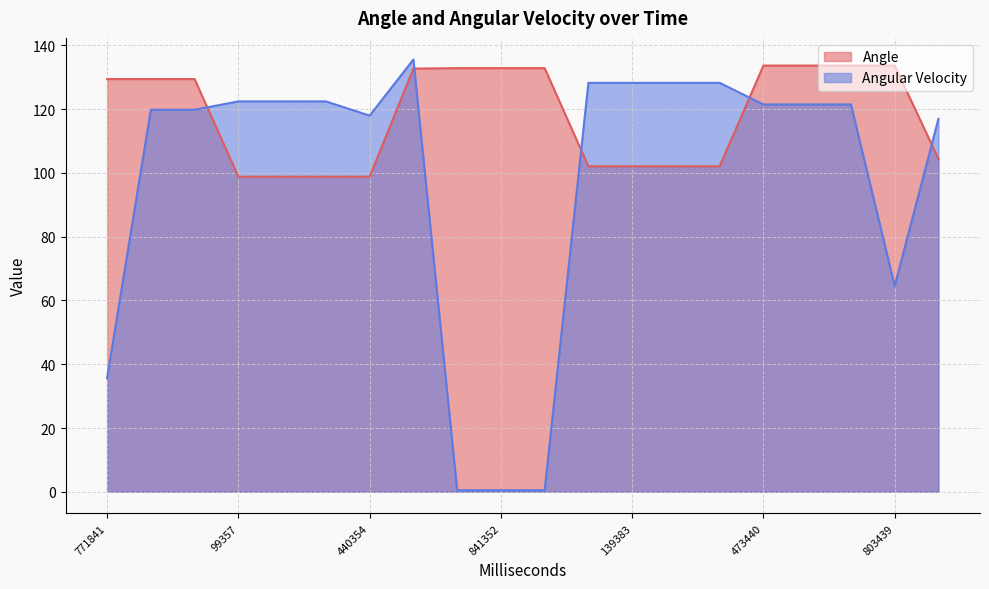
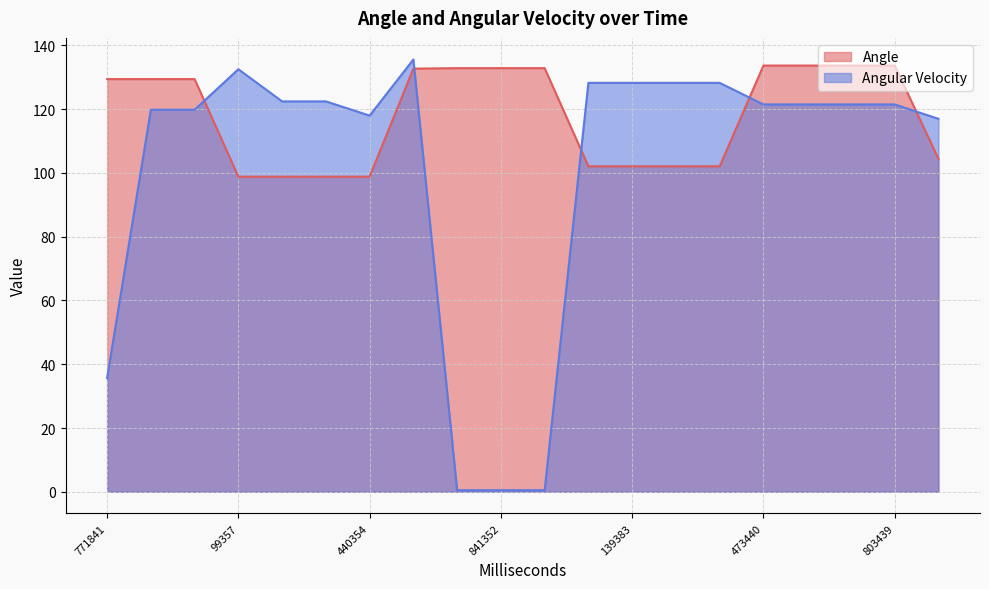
Angular Velocity, 99357: 122 -> 132
Angular Velocity, 803439: 65 -> 121
